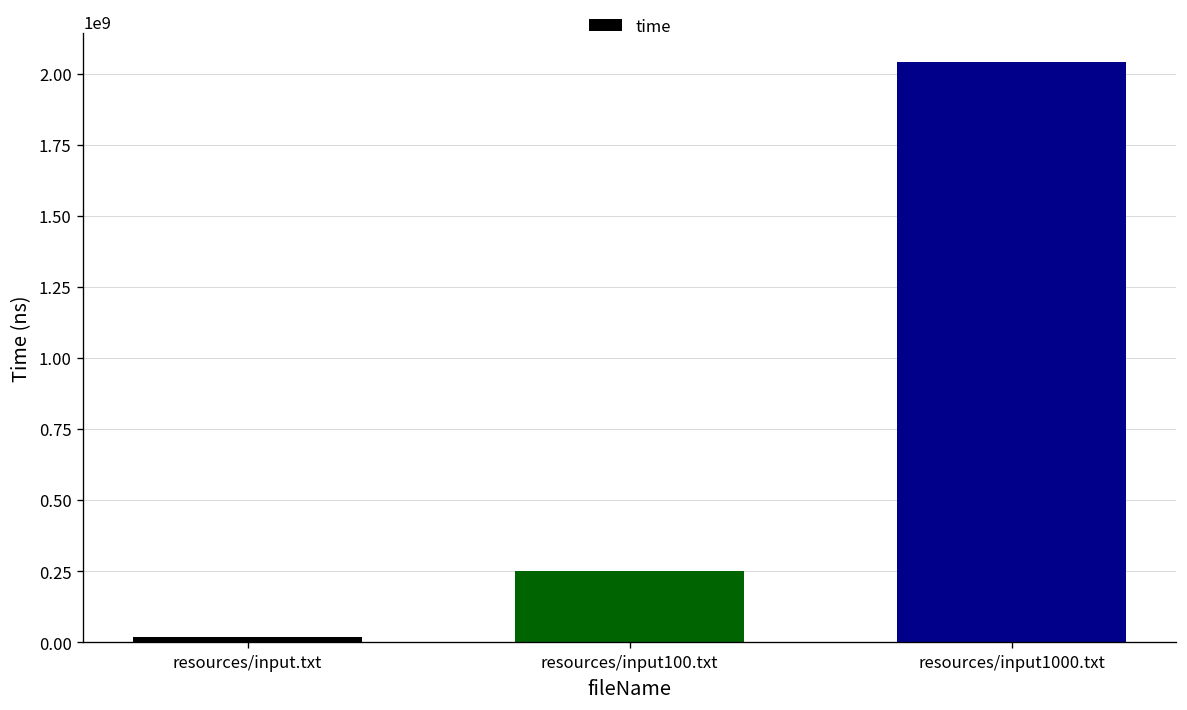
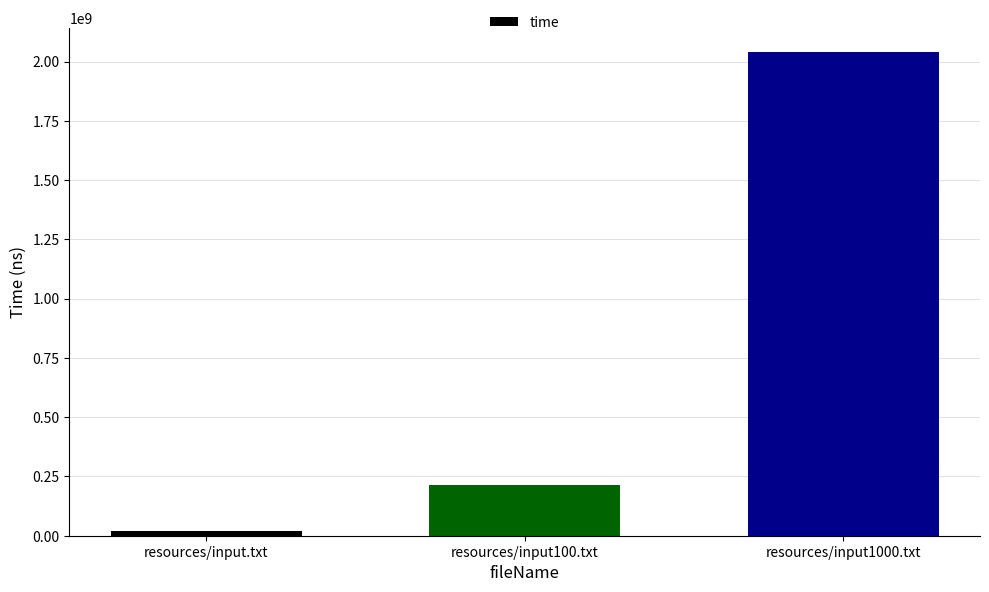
resources/input100.txt: 250000000 -> 210000000
